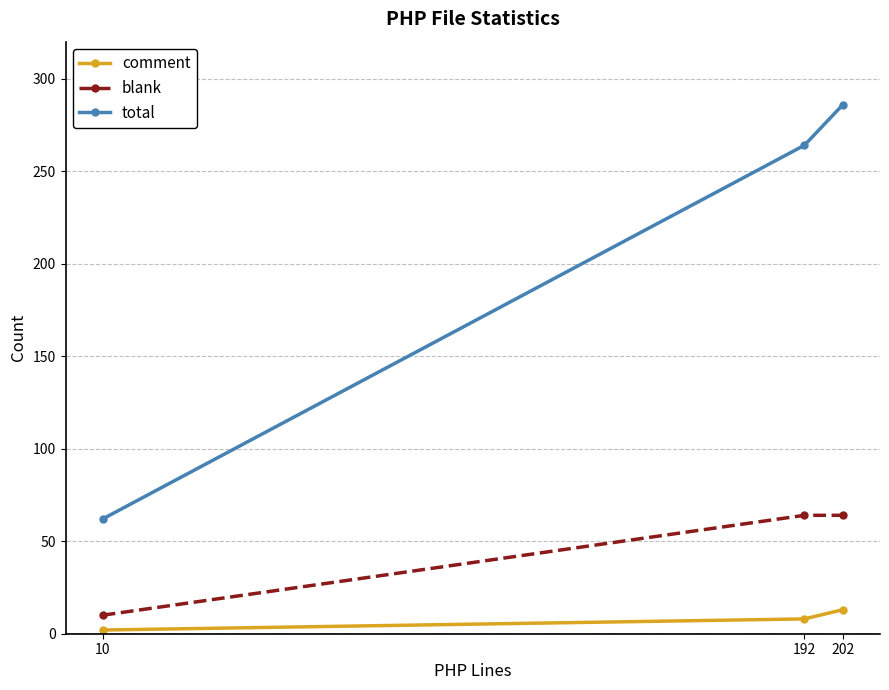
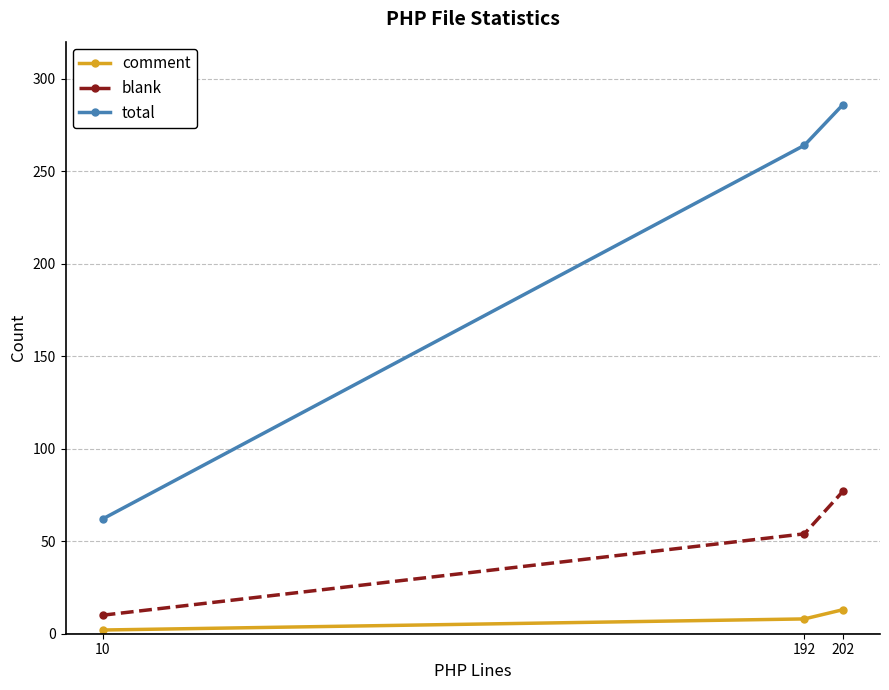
blank, 192: 64 -> 54
blank, 202: 64 -> 77
